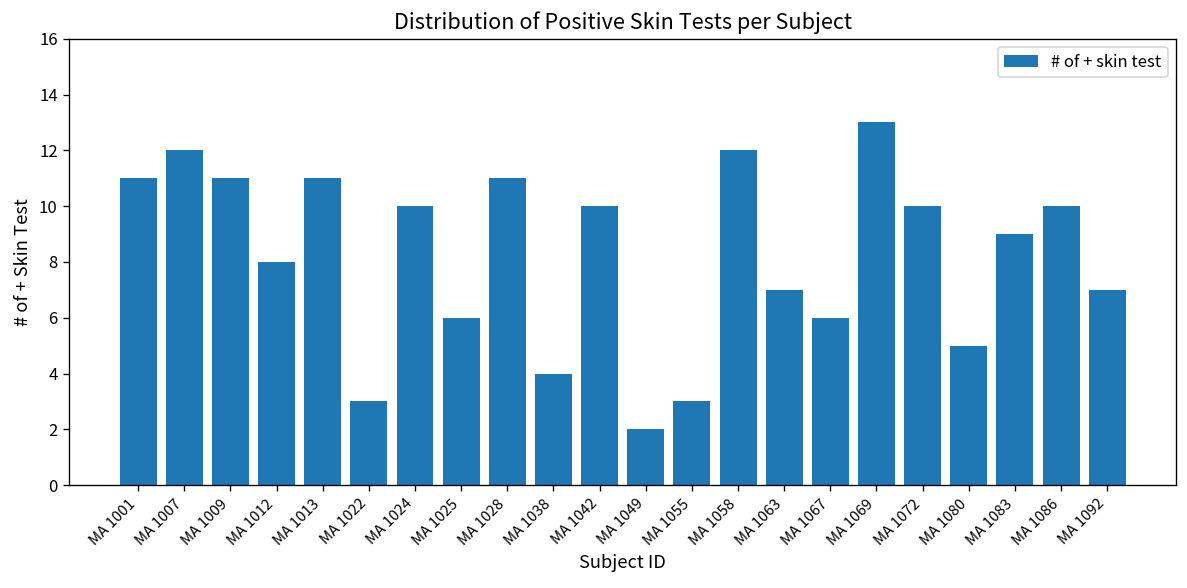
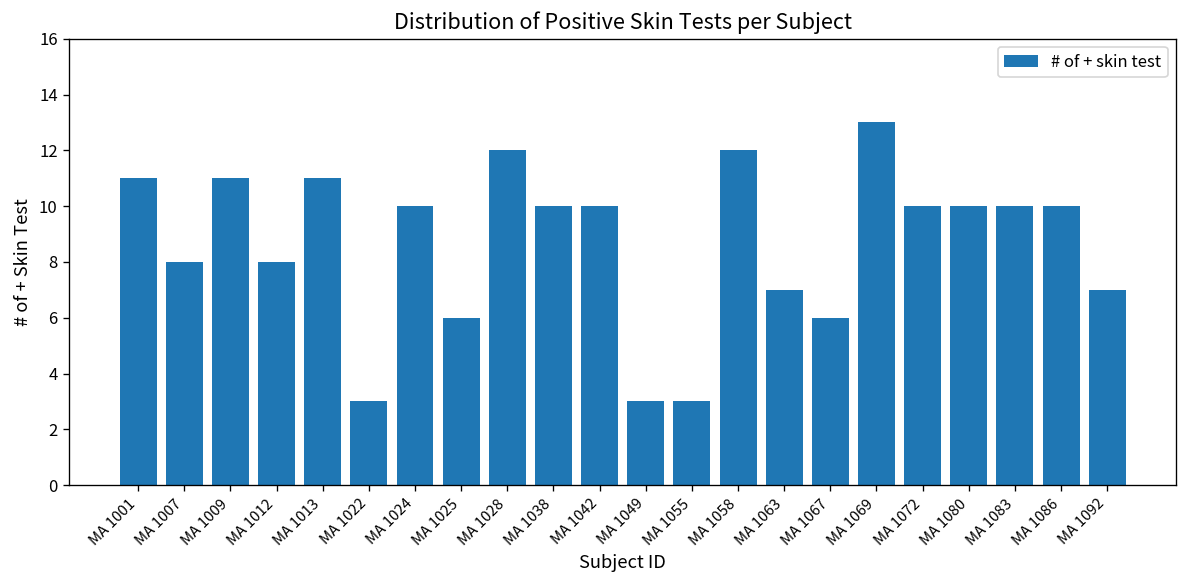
MA 1007: 12 -> 8
MA 1028: 11 -> 12
MA 1038: 4 -> 10
MA 1049: 2 -> 3
MA 1080: 5 -> 10
MA 1083: 9 -> 10
